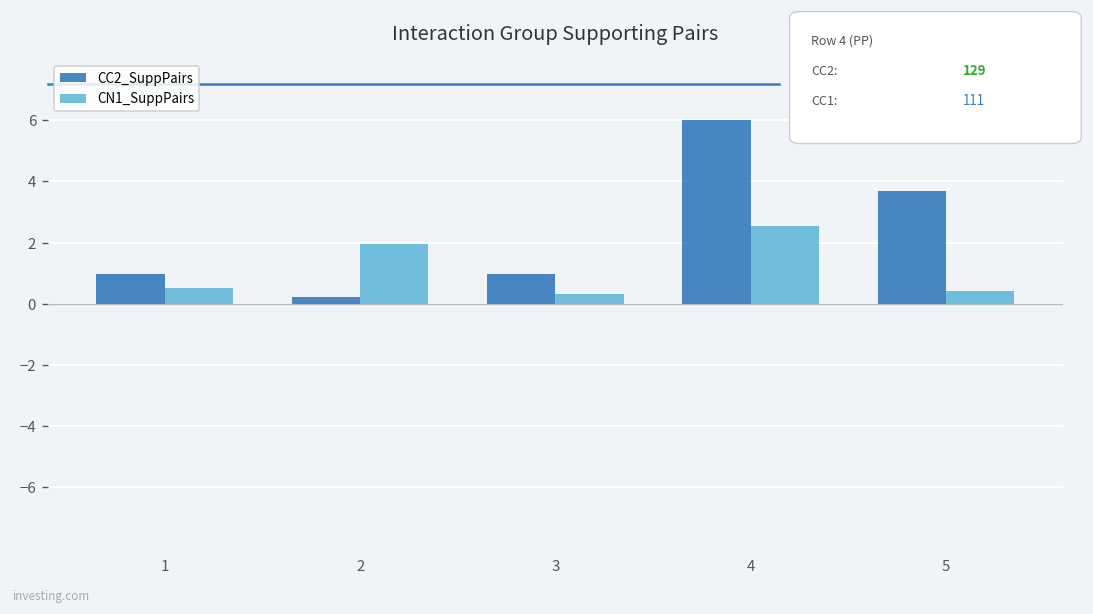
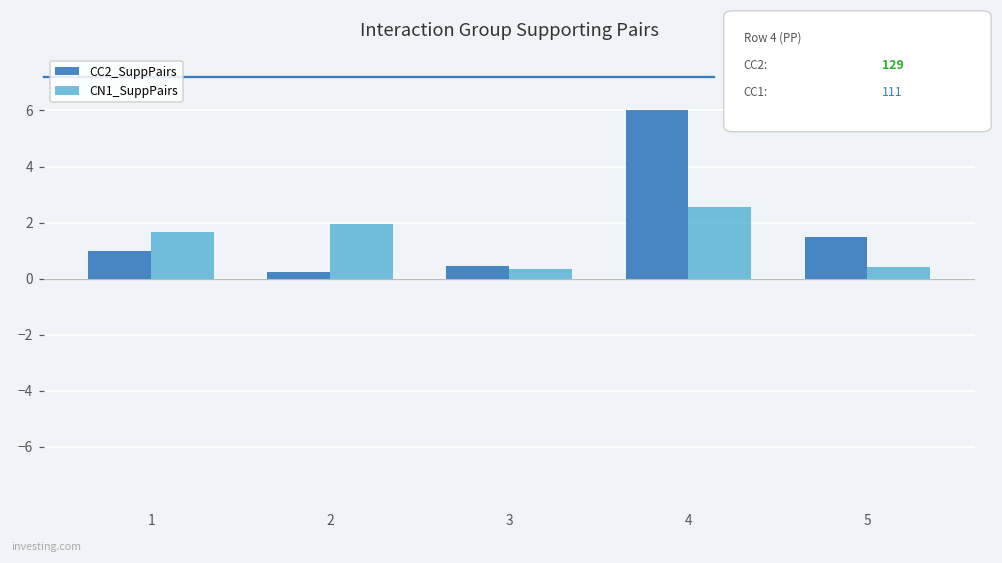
CN1_SuppPairs, 1: 0.5 -> 1.7
CC2_SuppPairs, 3: 1.0 -> 0.5
CC2_SuppPairs, 5: 3.7 -> 1.5
